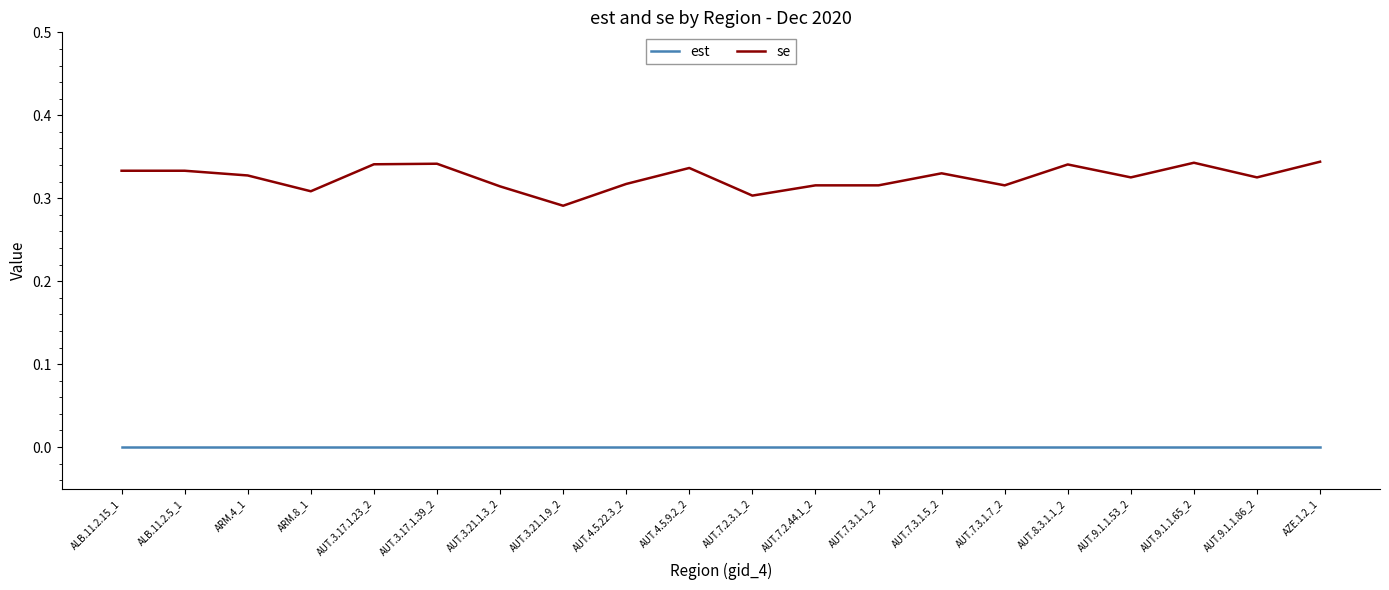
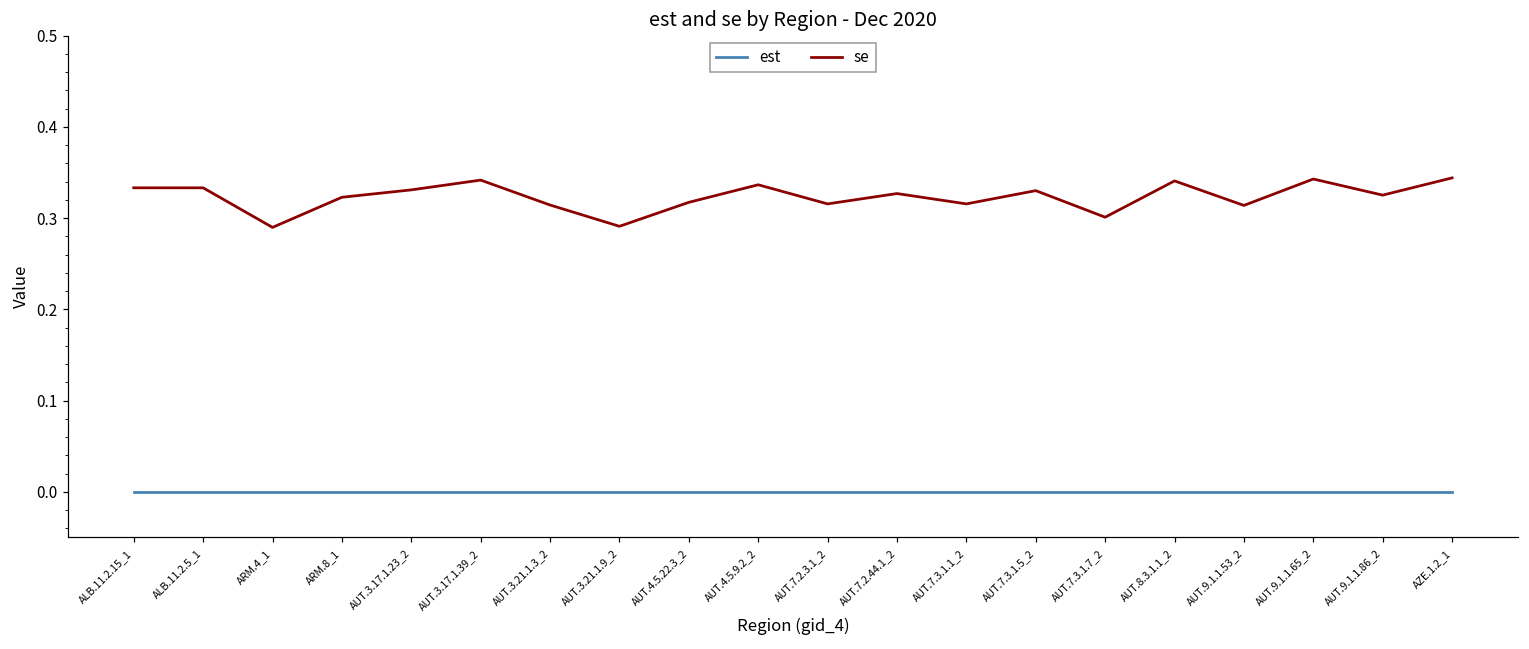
se, ARM.4_1: 0.33 -> 0.29
se, ARM.8_1: 0.31 -> 0.32
se, AUT.3.17.1.23_2: 0.34 -> 0.33
se, AUT.7.2.3.1_2: 0.30 -> 0.32
se, AUT.7.2.44.1_2: 0.32 -> 0.33
se, AUT.7.3.1.7_2: 0.32 -> 0.30
se, AUT.9.1.1.53_2: 0.33 -> 0.31
